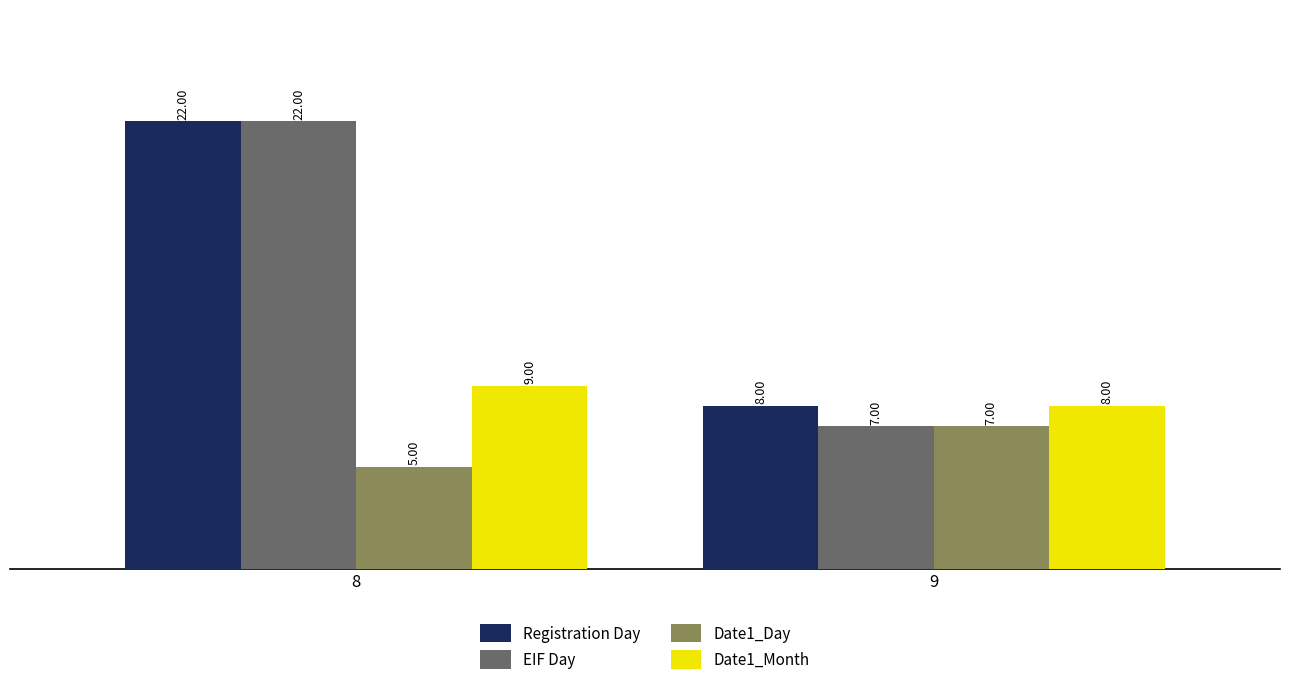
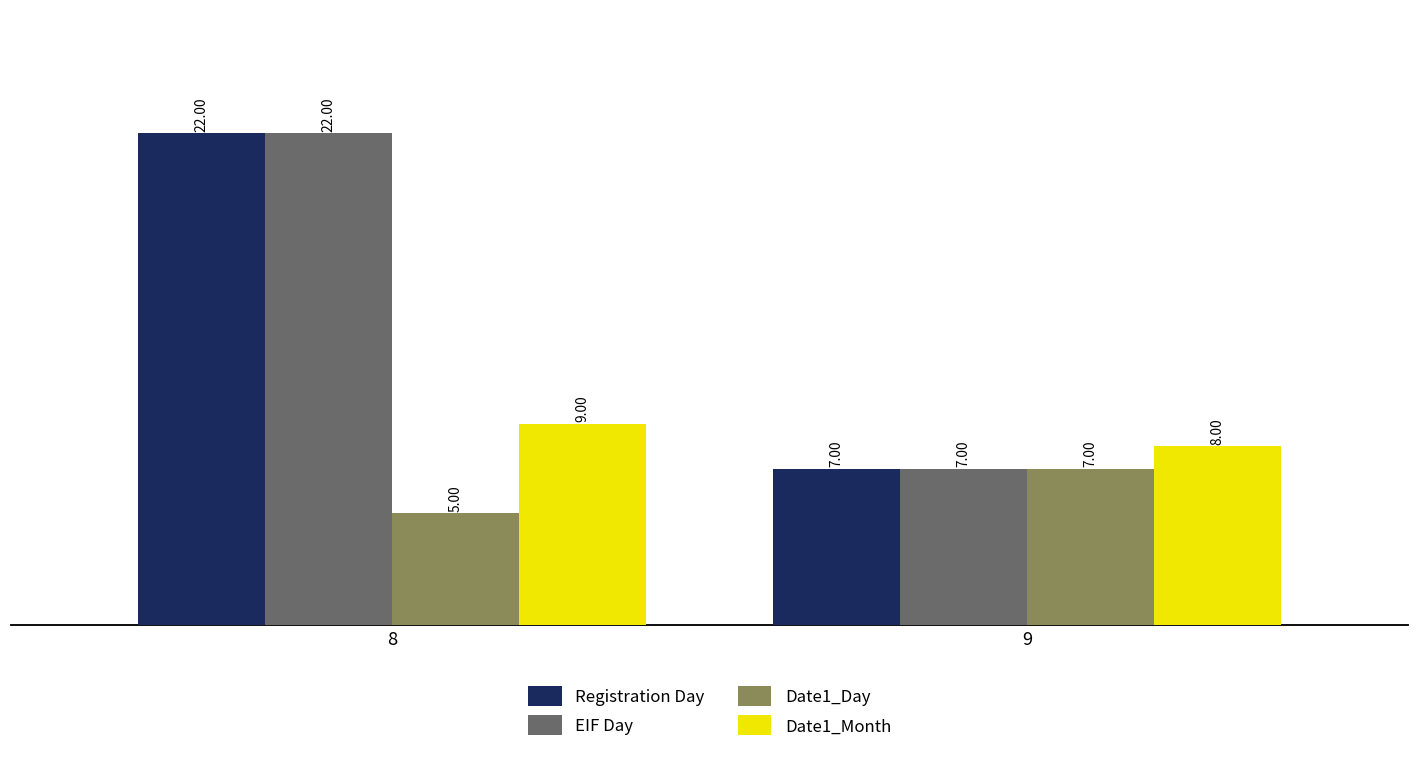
Registration Day, 9: 8.00 -> 7.00
